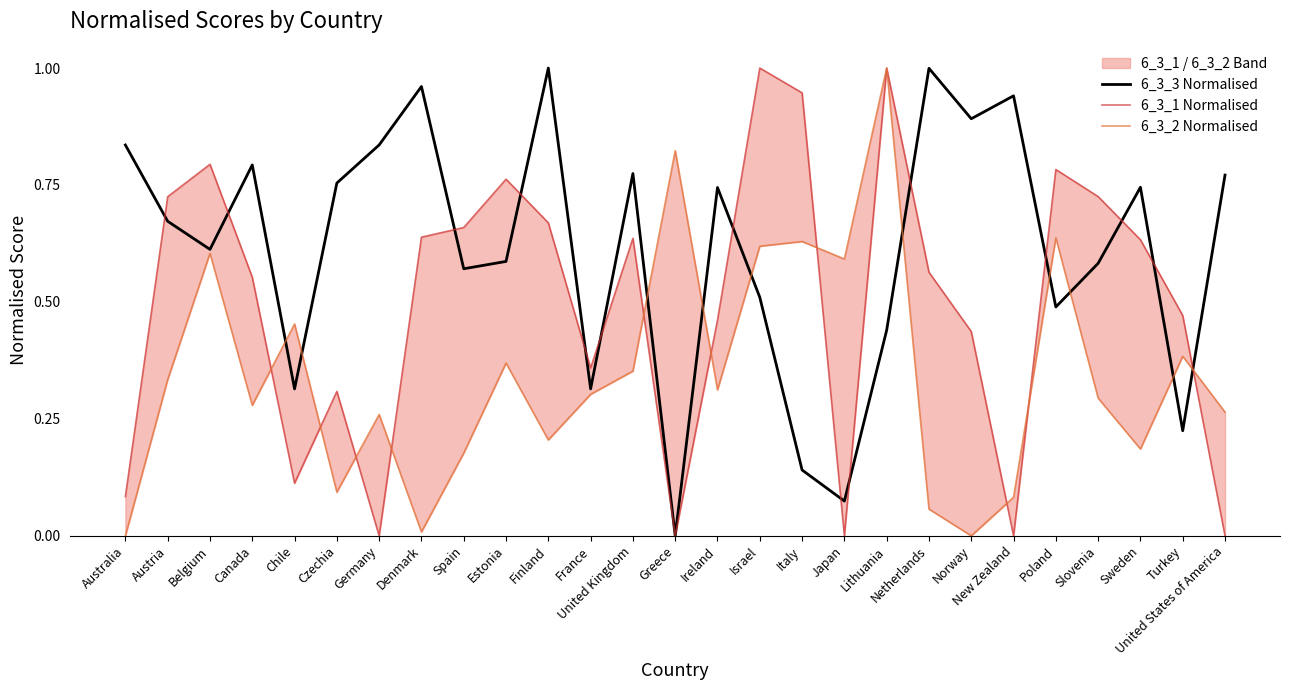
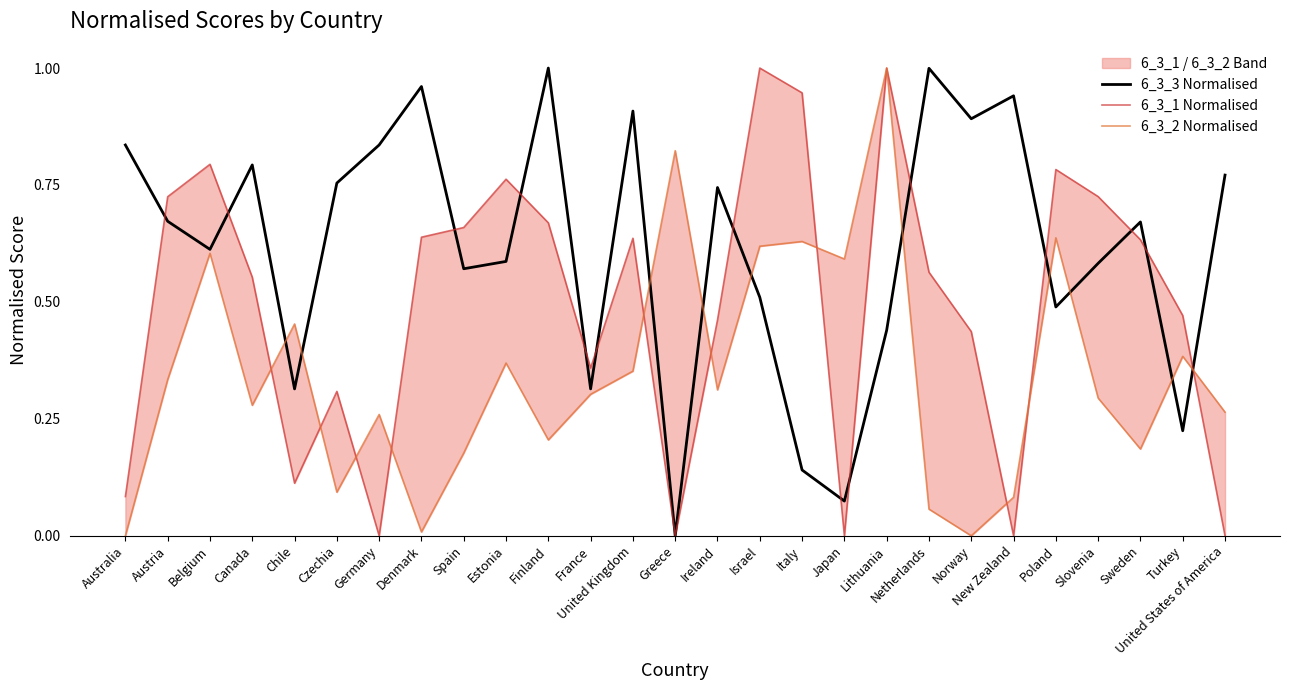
6_3_3 Normalised, United Kingdom: 0.77 -> 0.91
6_3_3 Normalised, Sweden: 0.75 -> 0.67
